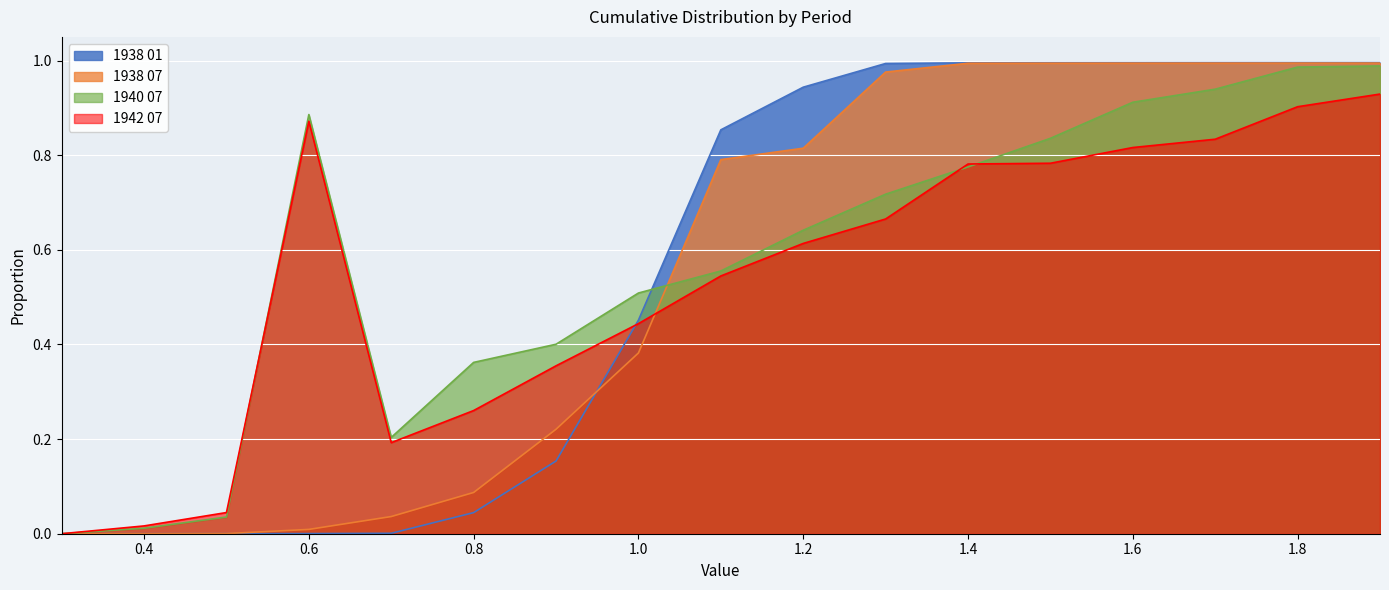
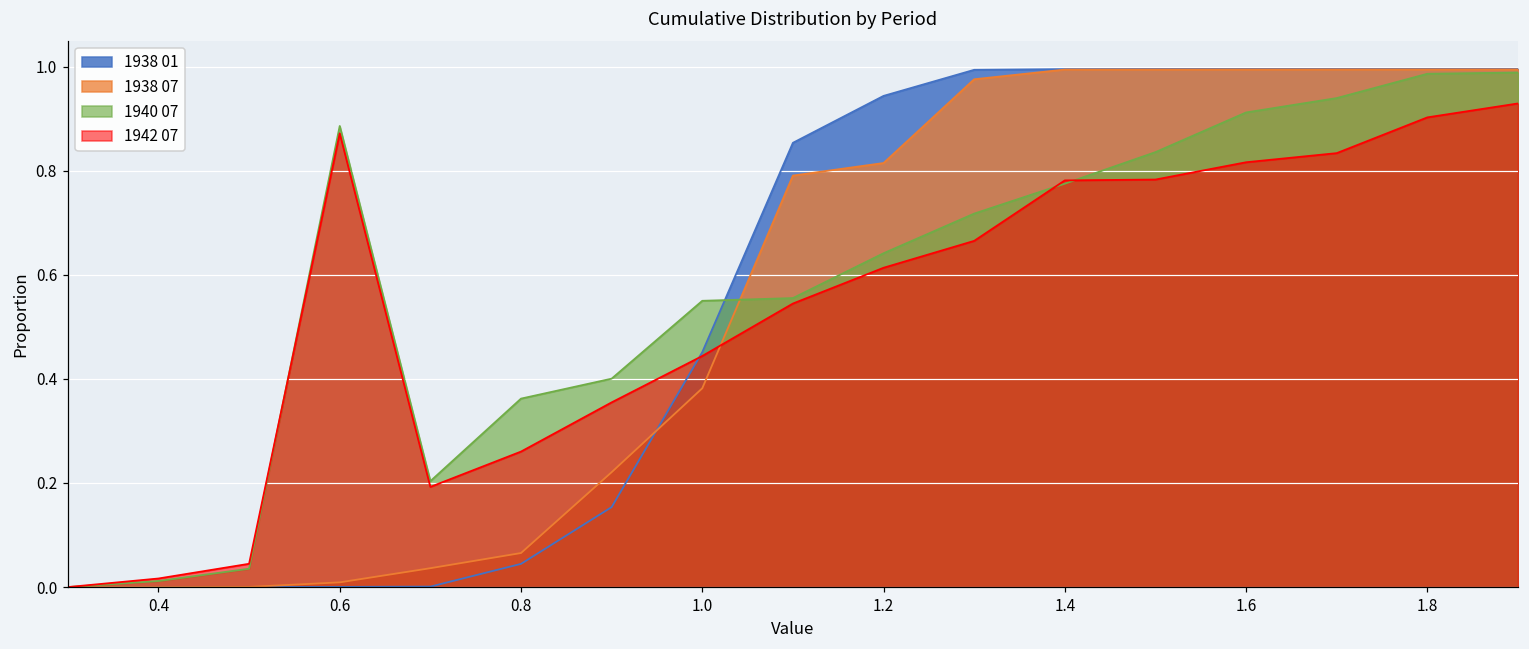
1938 07, 0.8: 0.09 -> 0.07
1940 07, 1.0: 0.51 -> 0.55
